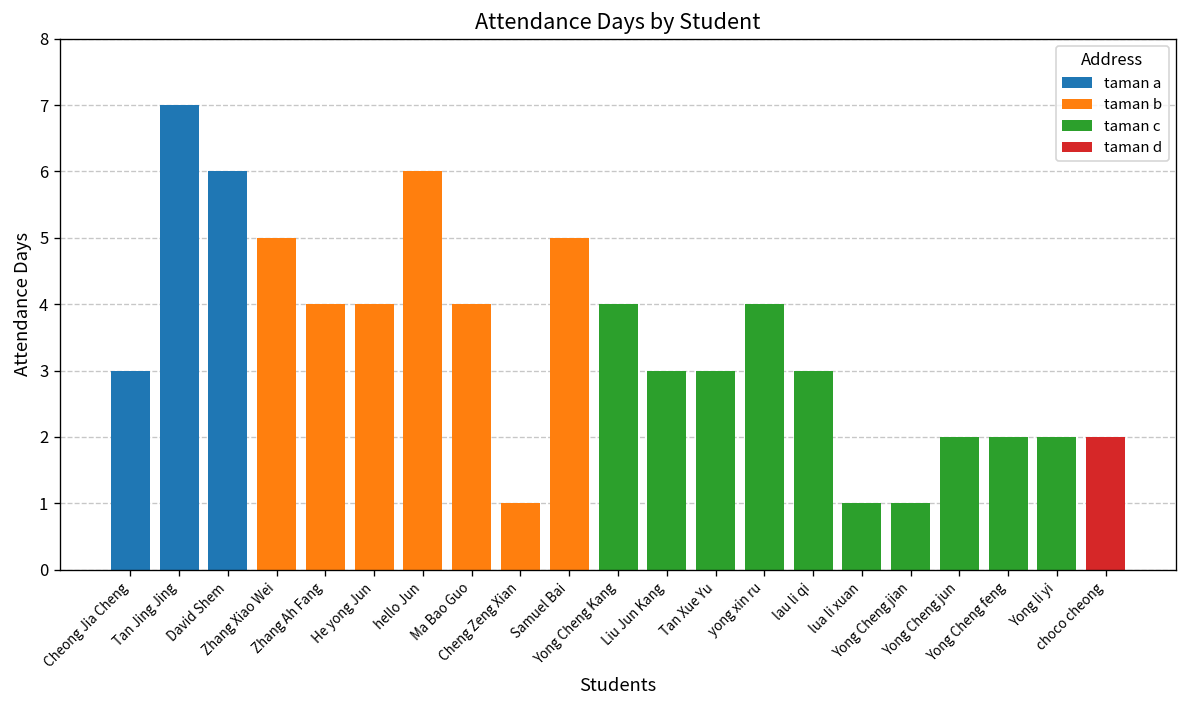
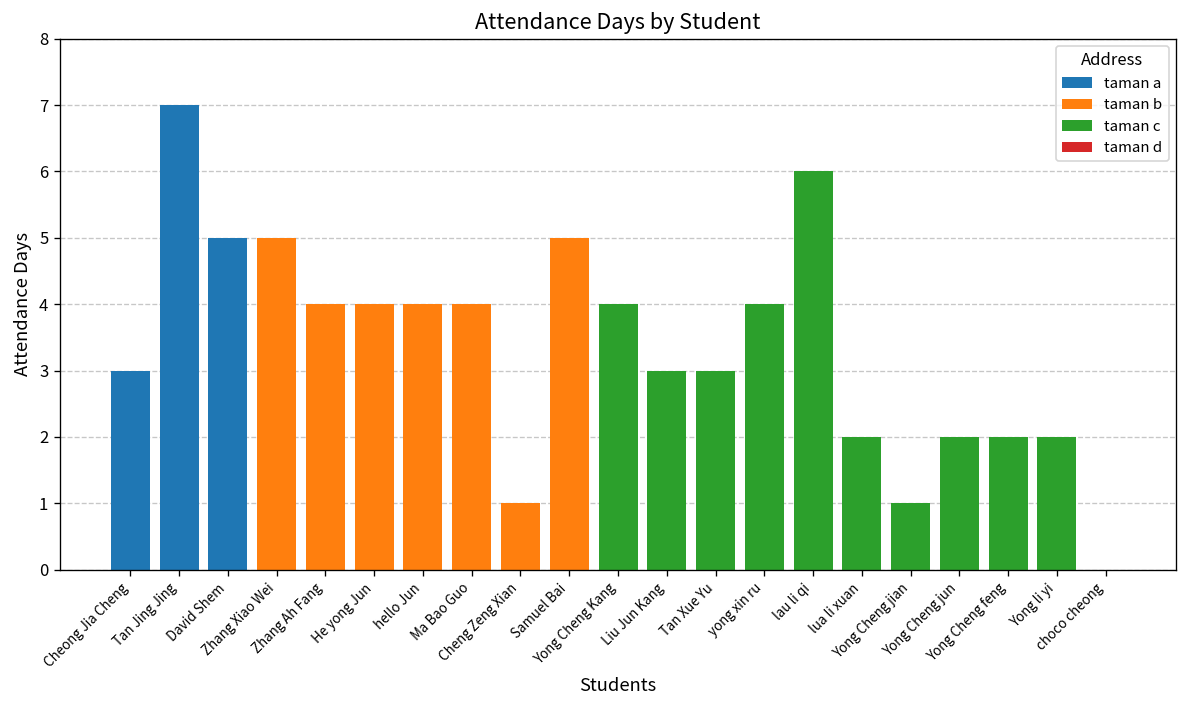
David Shem: 6 -> 5
hello Jun: 6 -> 4
lau li qi: 3 -> 6
lua li xuan: 1 -> 2
choco cheong: 2 -> 0
